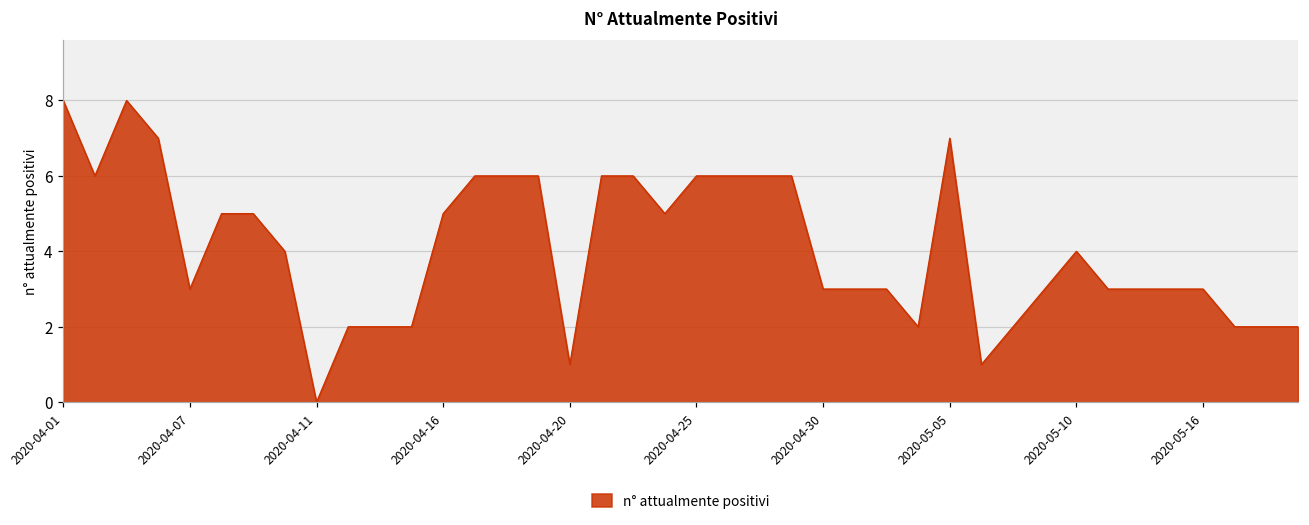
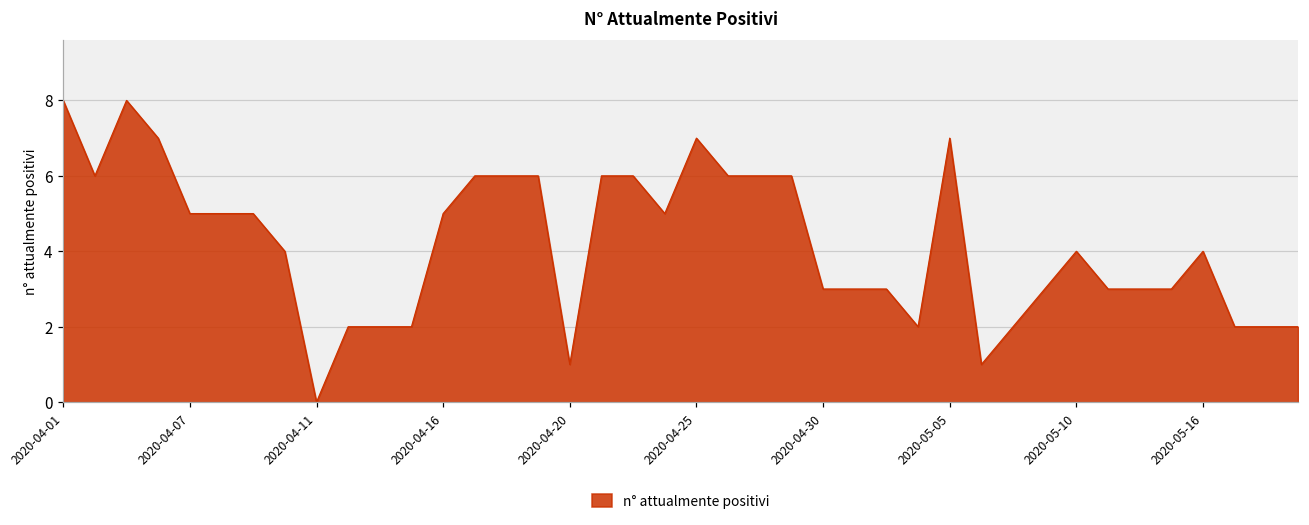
2020-04-07: 3 -> 5
2020-04-25: 6 -> 7
2020-05-16: 3 -> 4
